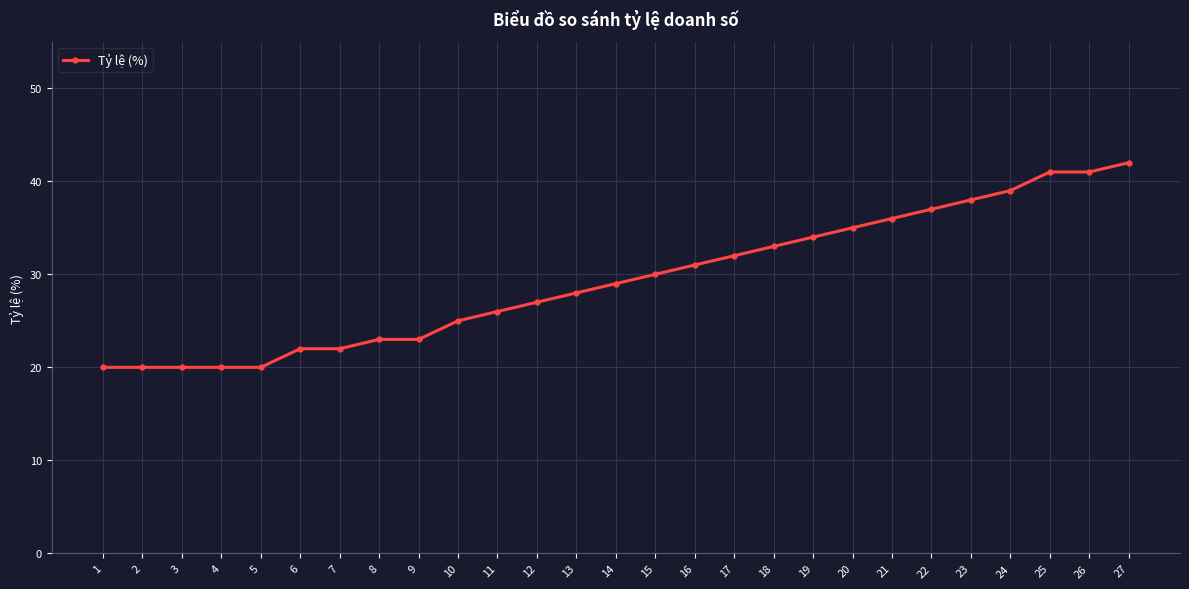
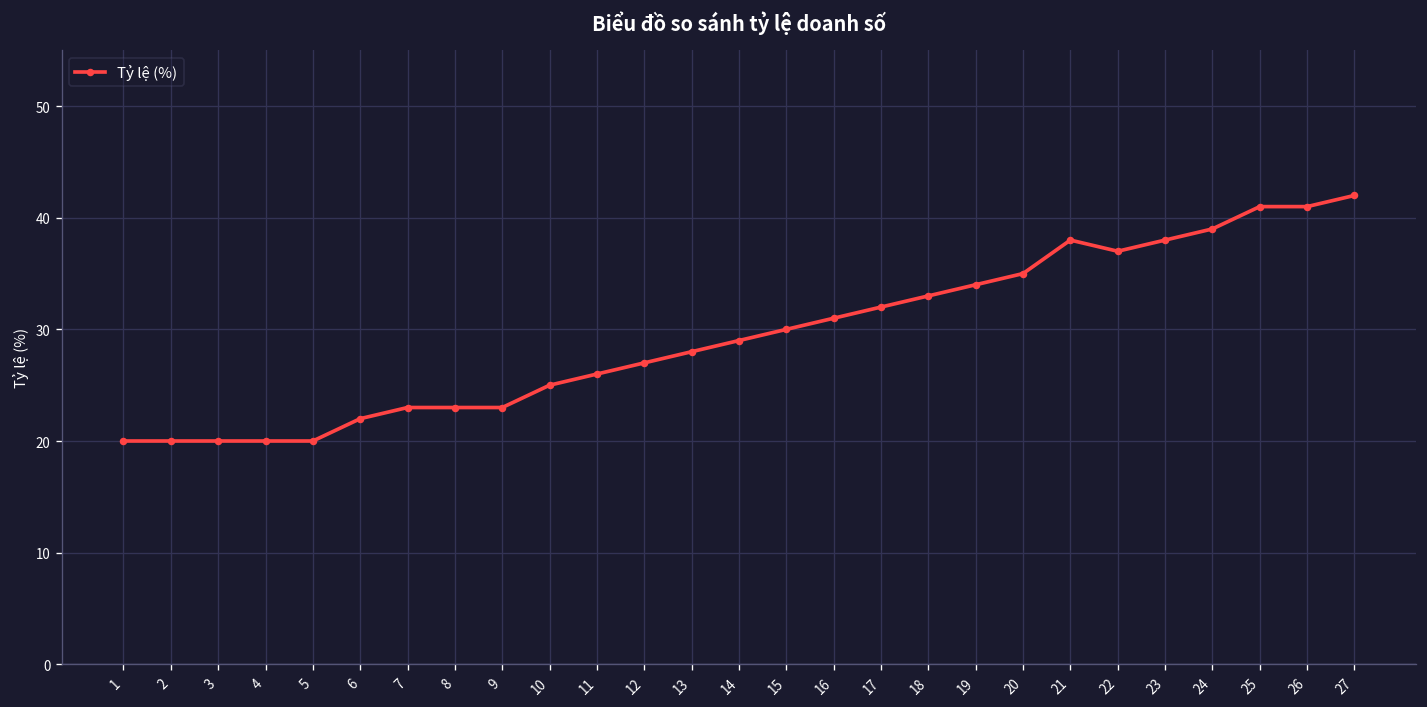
7: 22 -> 23
21: 36 -> 38
